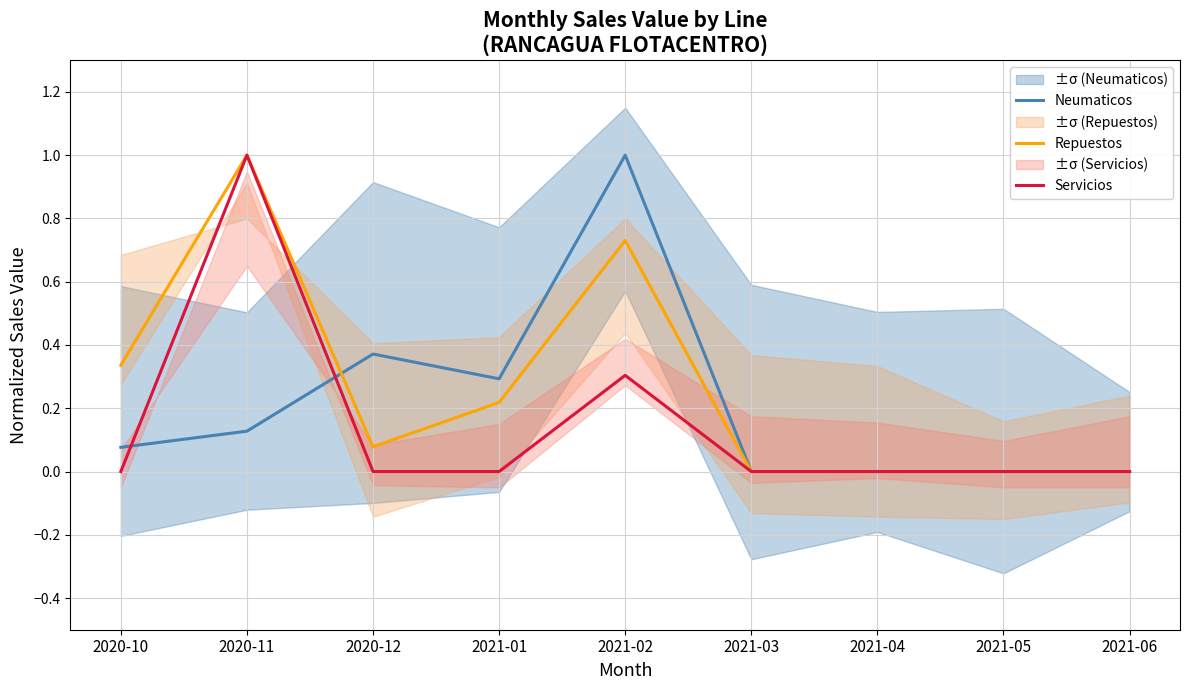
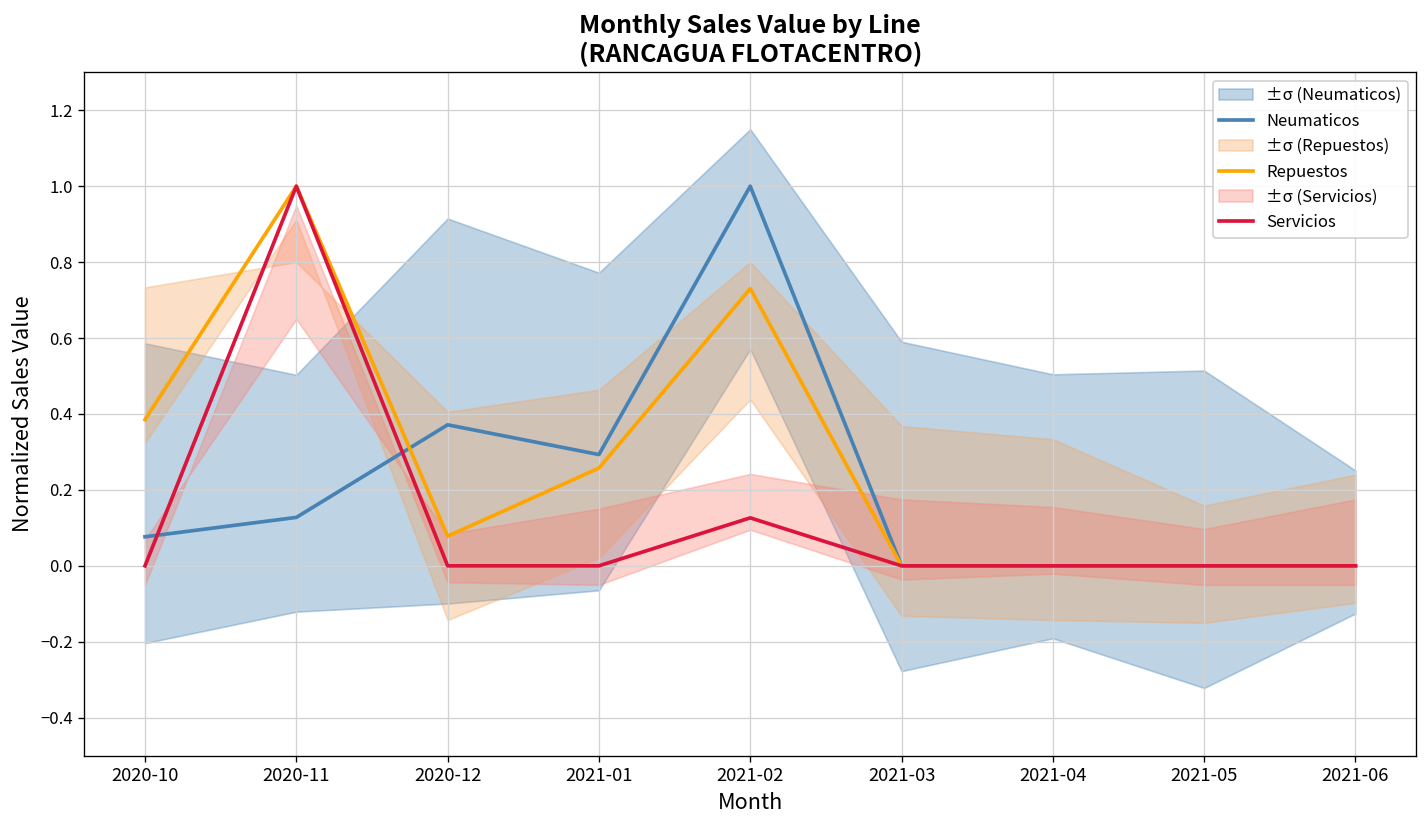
Repuestos, 2020-10: 0.34 -> 0.39
Repuestos, 2021-01: 0.22 -> 0.26
Servicios, 2021-02: 0.30 -> 0.13
